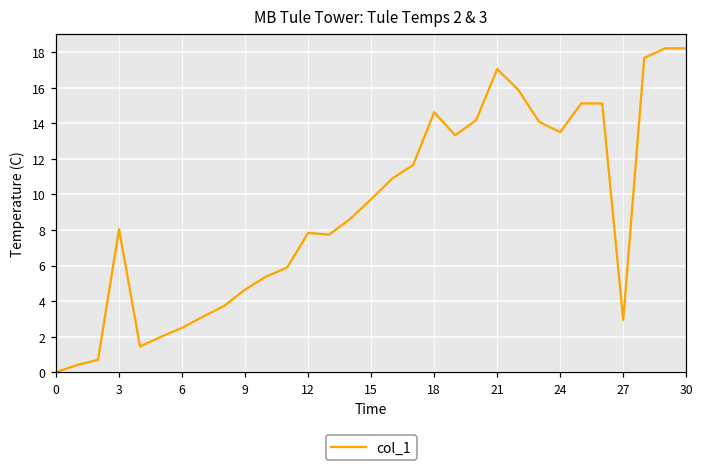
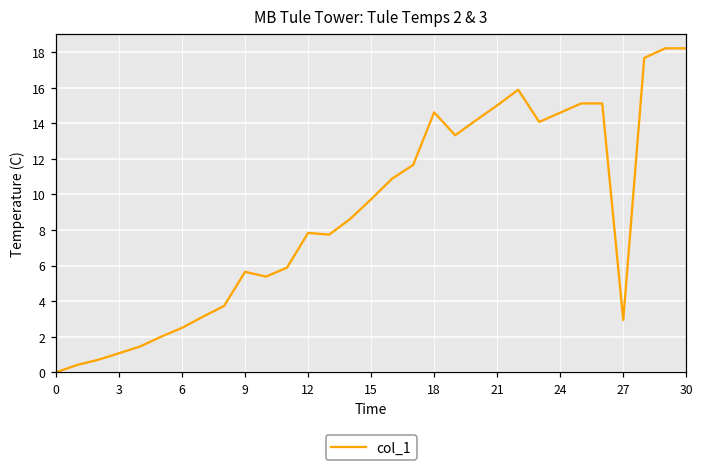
3: 8.1 -> 1.1
9: 4.7 -> 5.7
21: 17.1 -> 15.0
24: 13.5 -> 14.6
